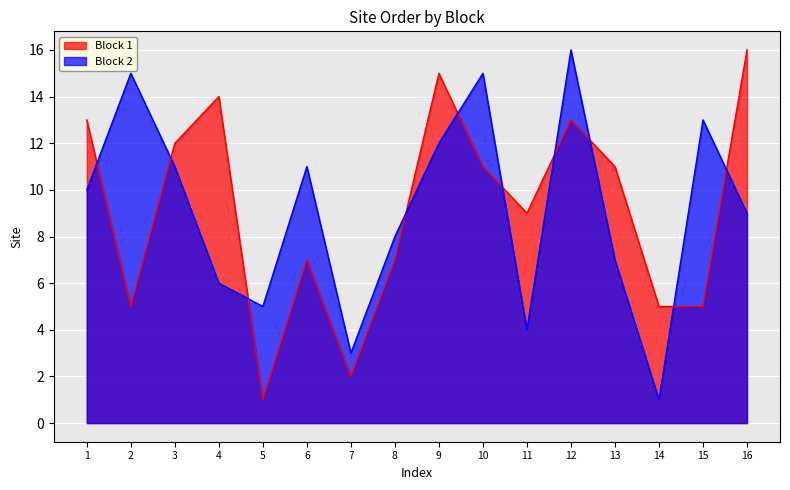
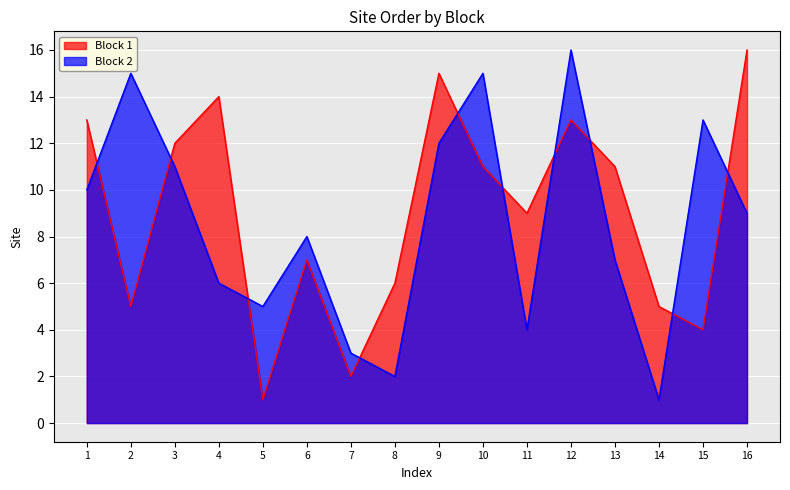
Block 2, 6: 11 -> 8
Block 1, 8: 7 -> 6
Block 2, 8: 8 -> 2
Block 1, 15: 5 -> 4
